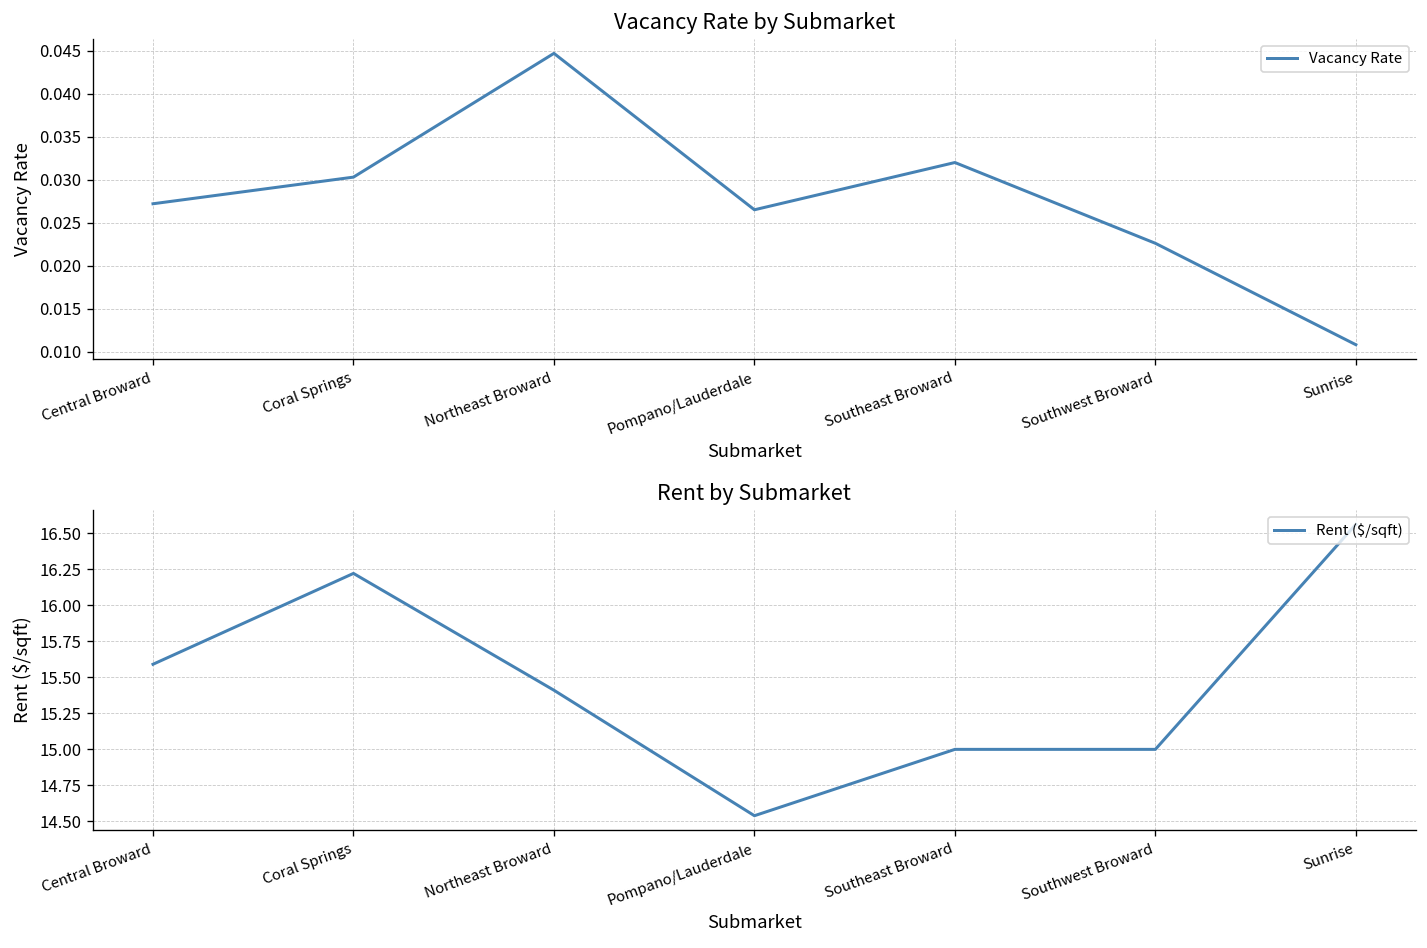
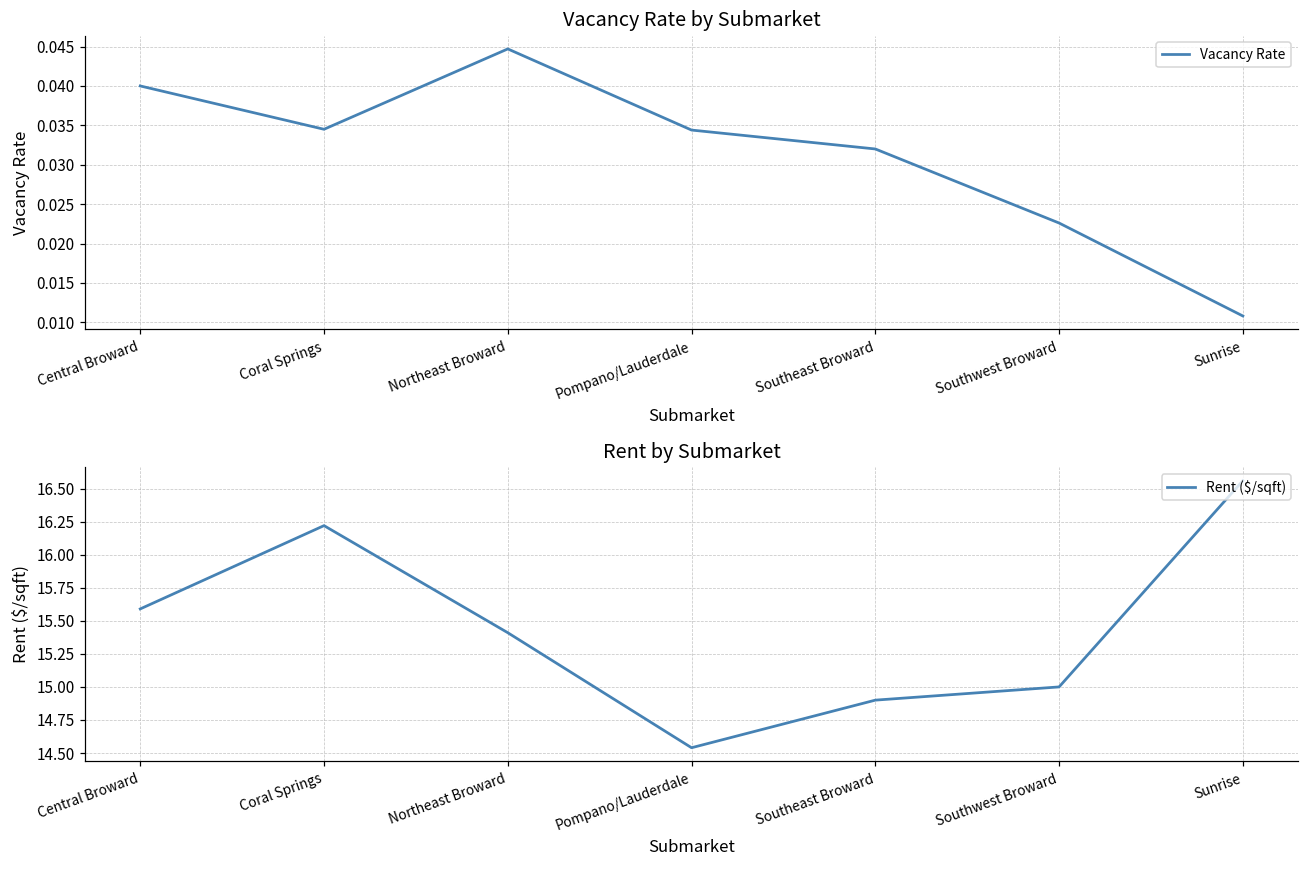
Vacancy Rate by Submarket, Central Broward: 0.027 -> 0.040
Vacancy Rate by Submarket, Coral Springs: 0.030 -> 0.035
Vacancy Rate by Submarket, Pompano/Lauderdale: 0.027 -> 0.034
Rent by Submarket, Southeast Broward: 15.0 -> 14.9
